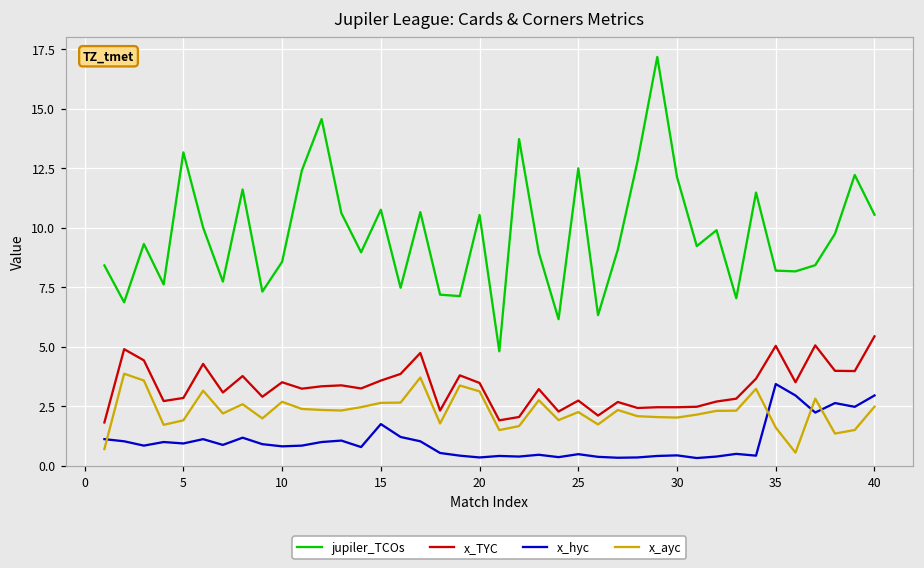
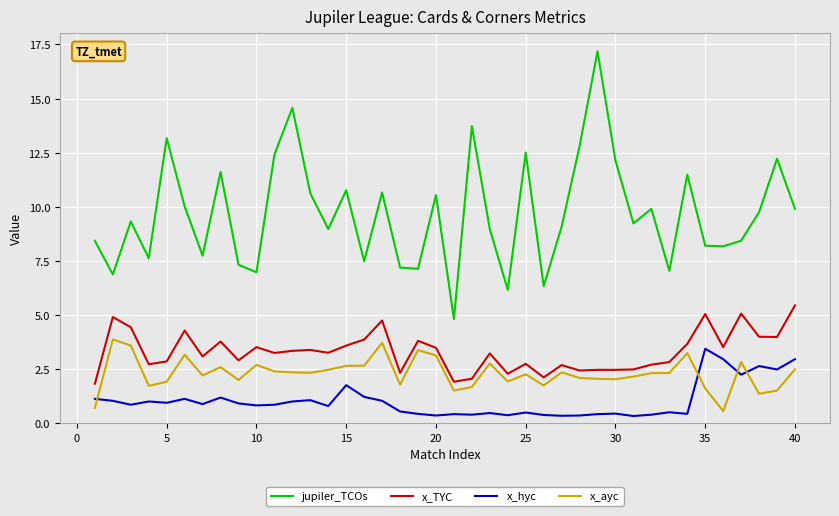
jupiler_TCOs, 10: 8.6 -> 7.0
jupiler_TCOs, 40: 10.6 -> 9.9
